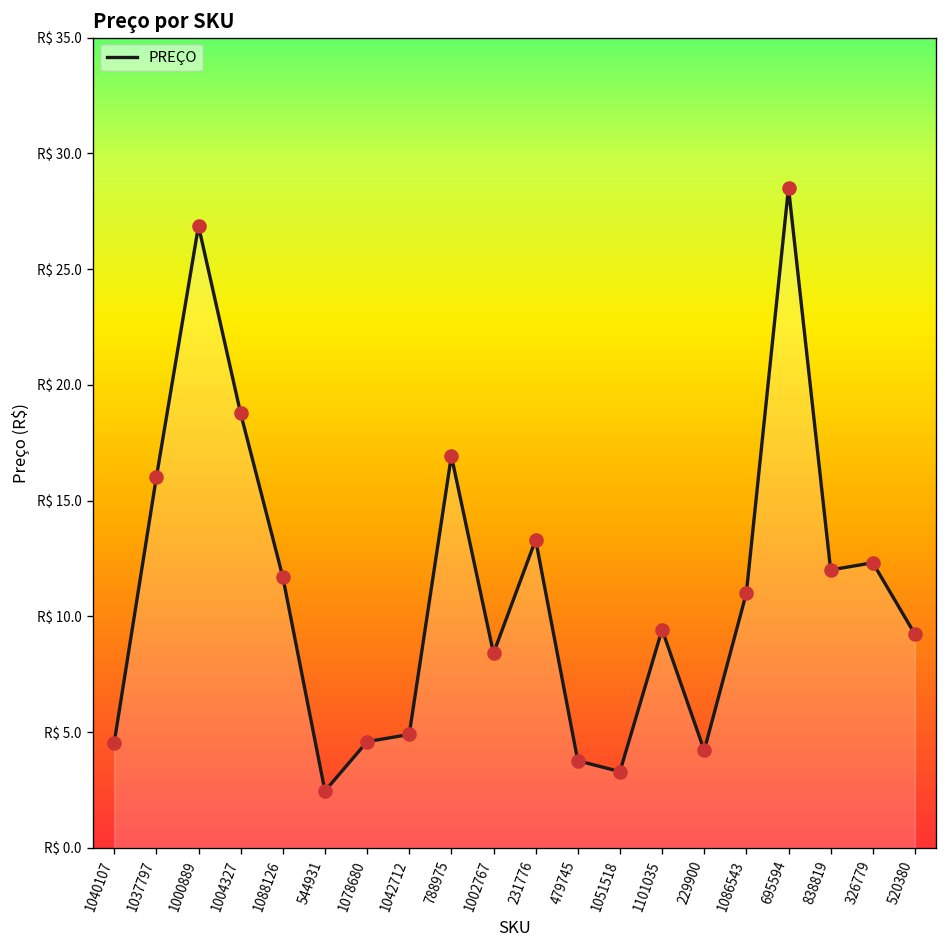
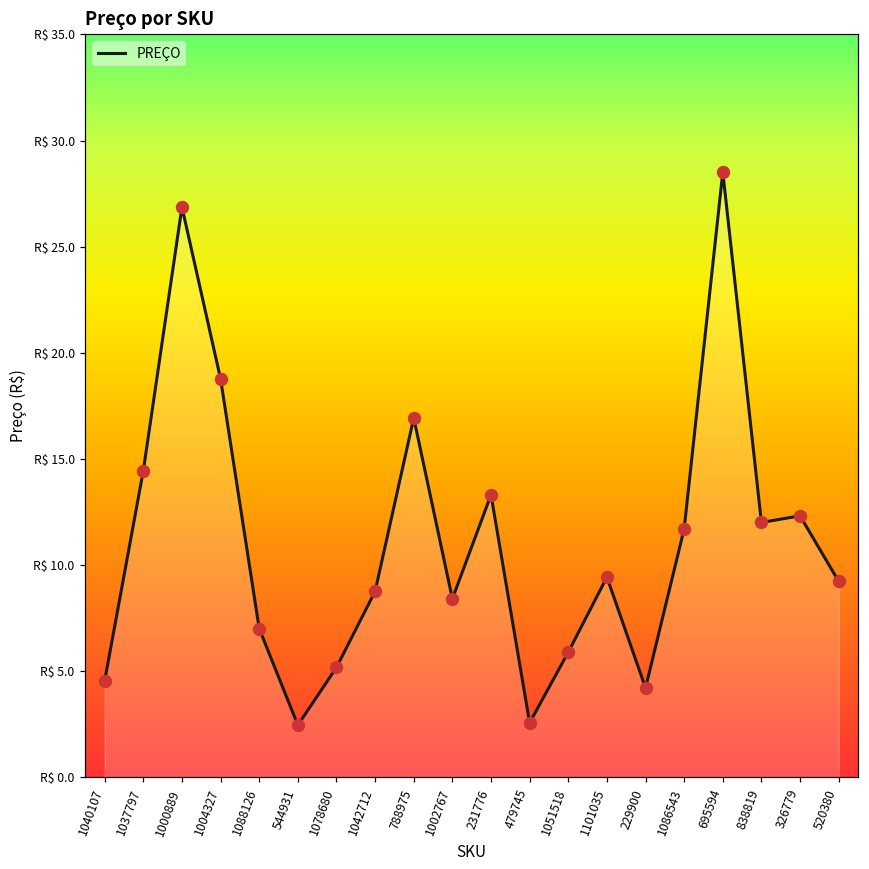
1037797: R$ 16.0 -> R$ 14.5
1088126: R$ 11.7 -> R$ 7.0
1078680: R$ 4.6 -> R$ 5.2
1042712: R$ 4.9 -> R$ 8.8
479745: R$ 3.8 -> R$ 2.6
1051518: R$ 3.3 -> R$ 5.9
1086543: R$ 11.0 -> R$ 11.7
